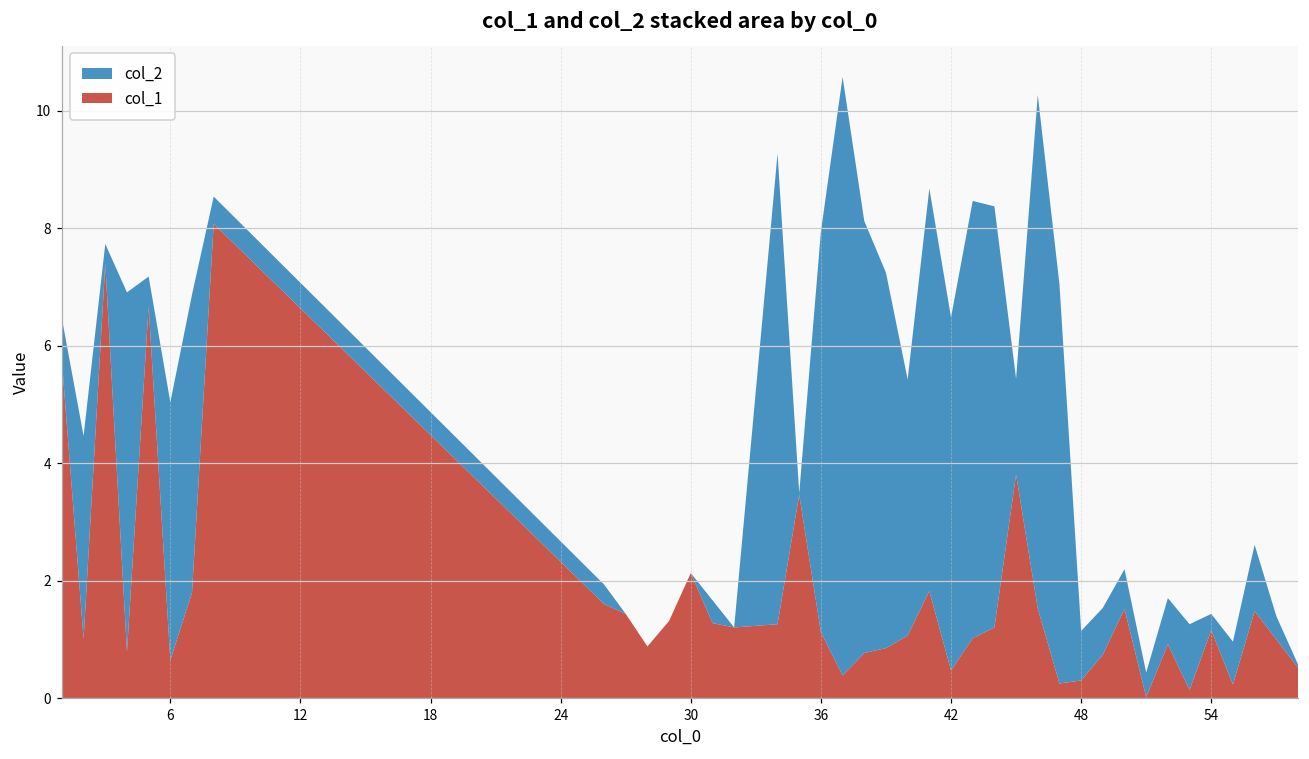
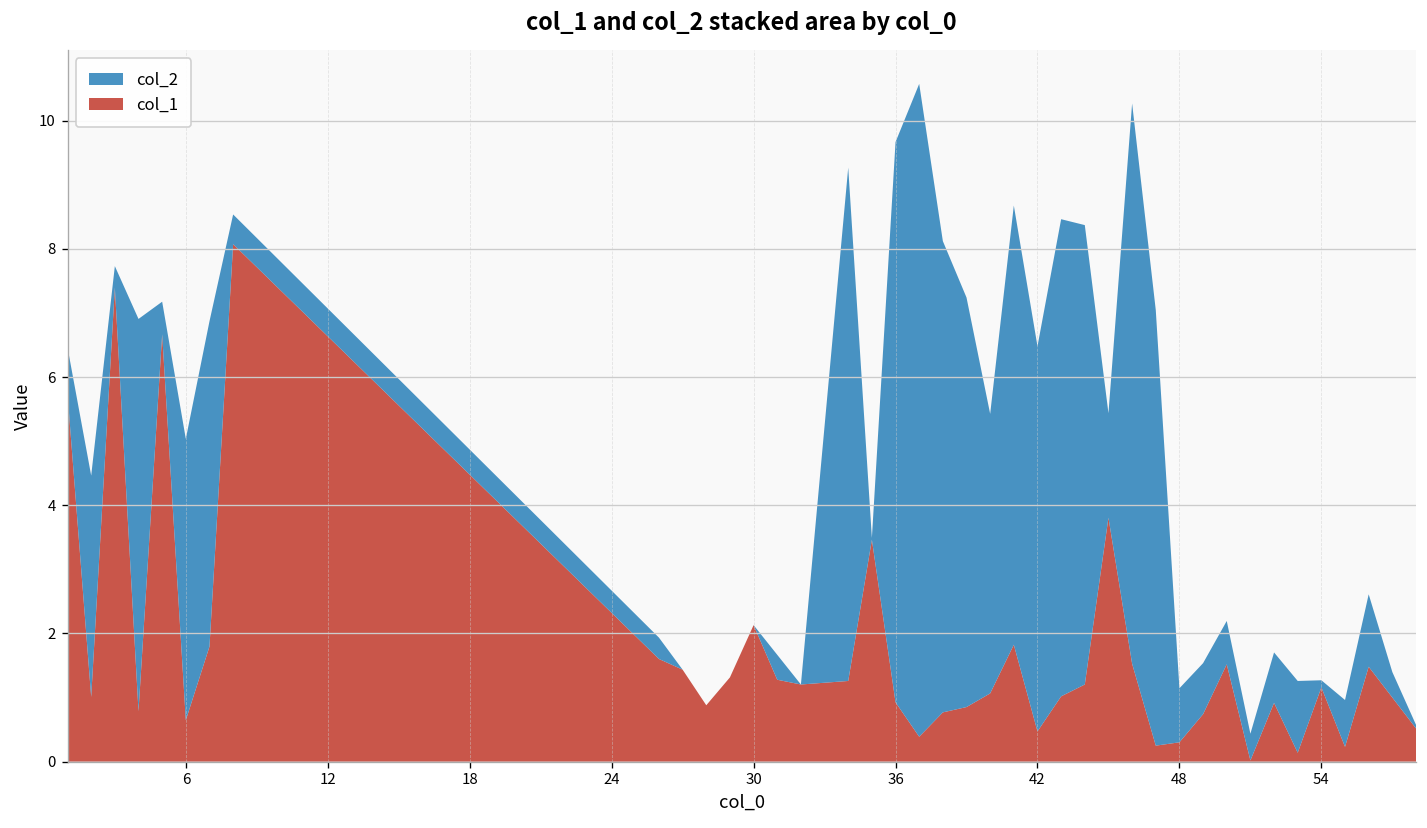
col_1, 36: 1.1 -> 0.9
col_2, 36: 6.8 -> 8.7
col_2, 54: 0.3 -> 0.1
